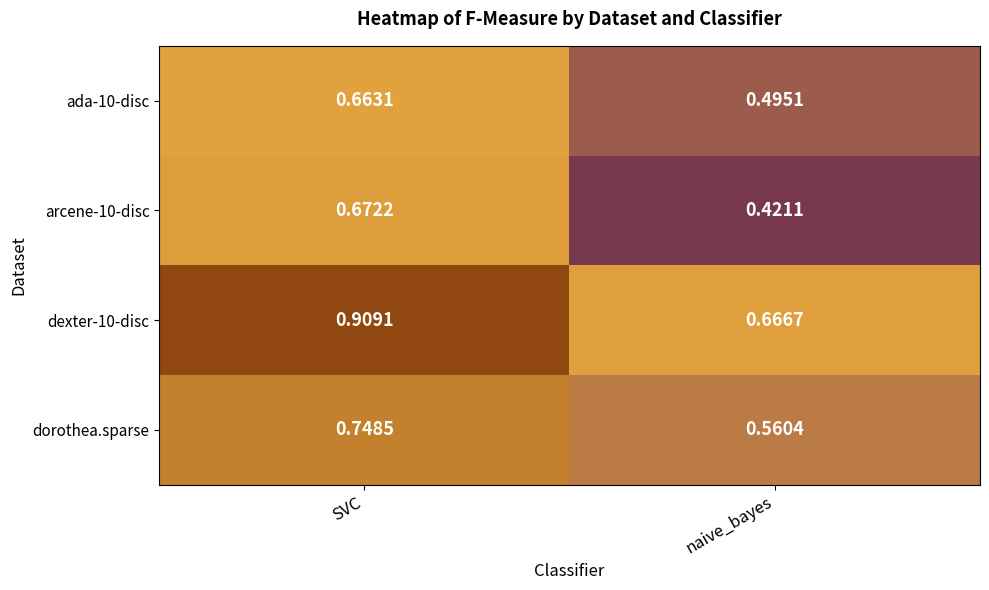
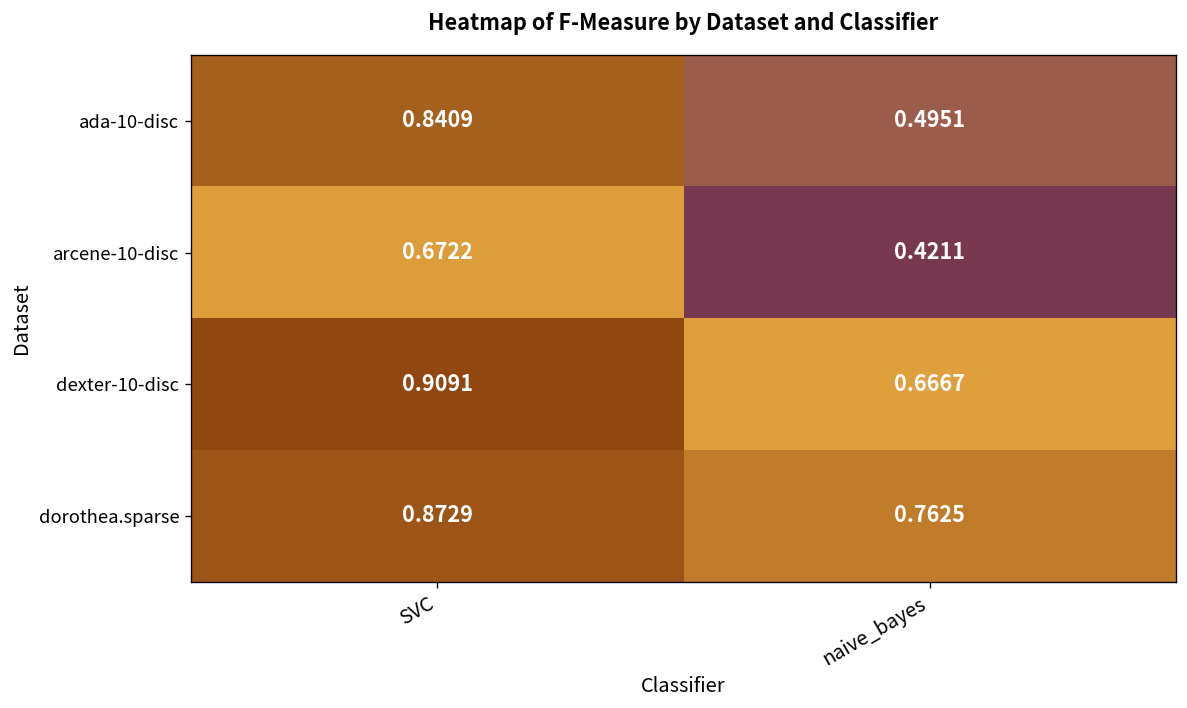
ada-10-disc, SVC: 0.6631 -> 0.8409
dorothea.sparse, SVC: 0.7485 -> 0.8729
dorothea.sparse, naive_bayes: 0.5604 -> 0.7625
